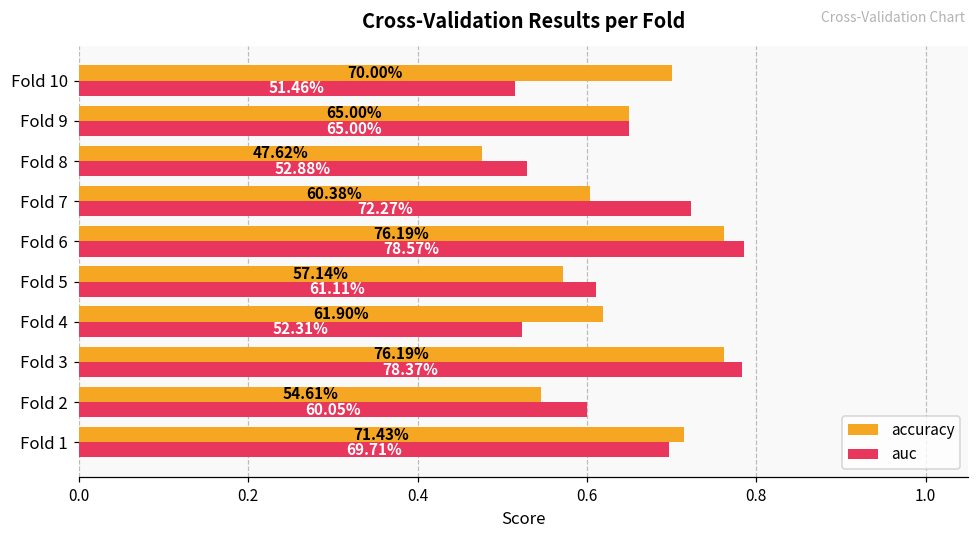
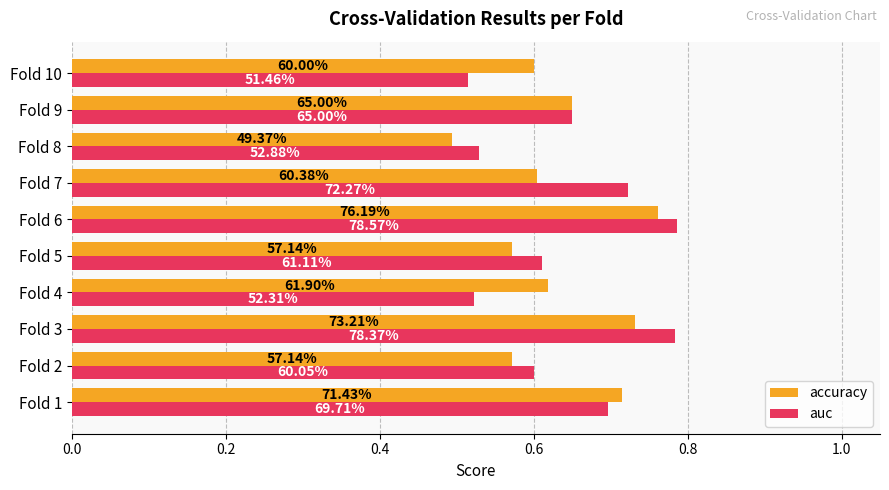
accuracy, Fold 10: 70.00% -> 60.00%
accuracy, Fold 8: 47.62% -> 49.37%
accuracy, Fold 3: 76.19% -> 73.21%
accuracy, Fold 2: 54.61% -> 57.14%
